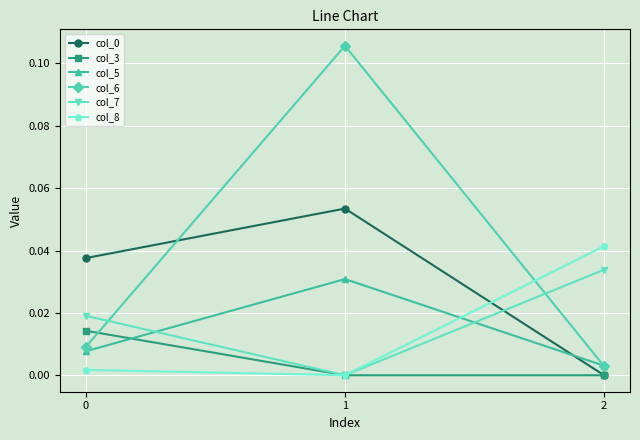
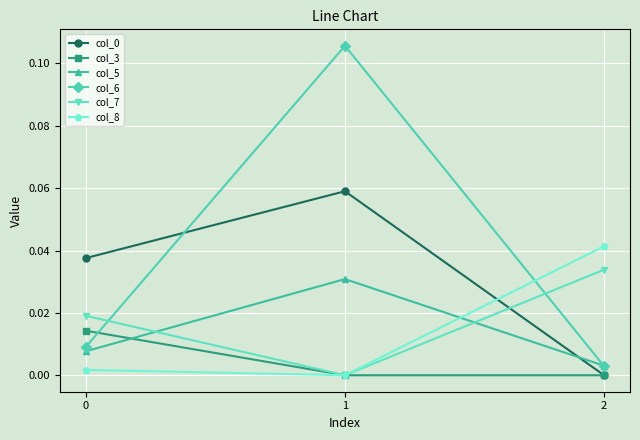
col_0, 1: 0.053 -> 0.059
